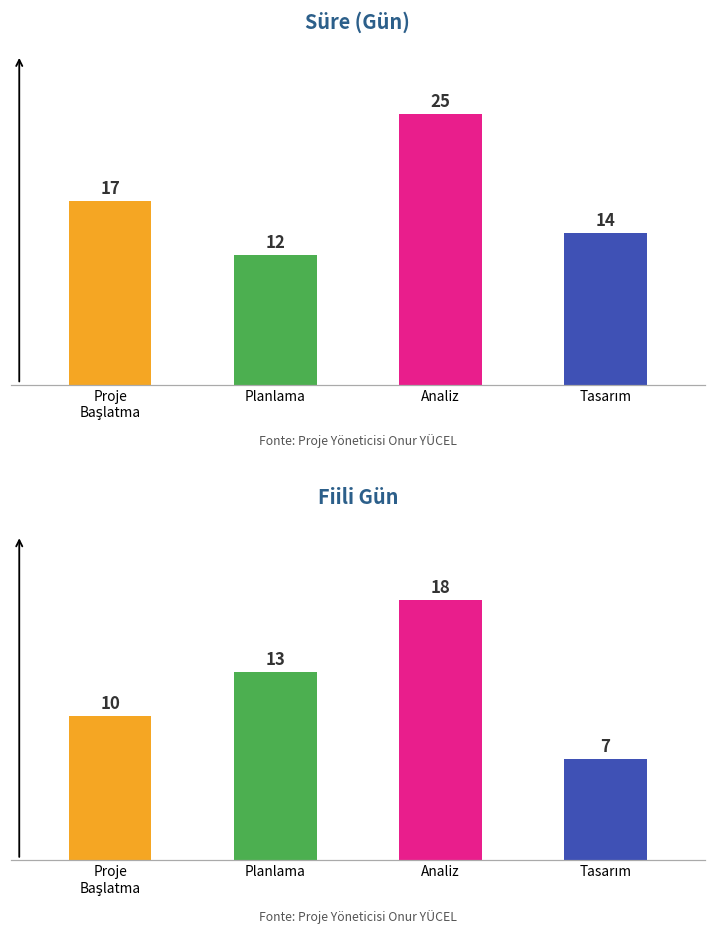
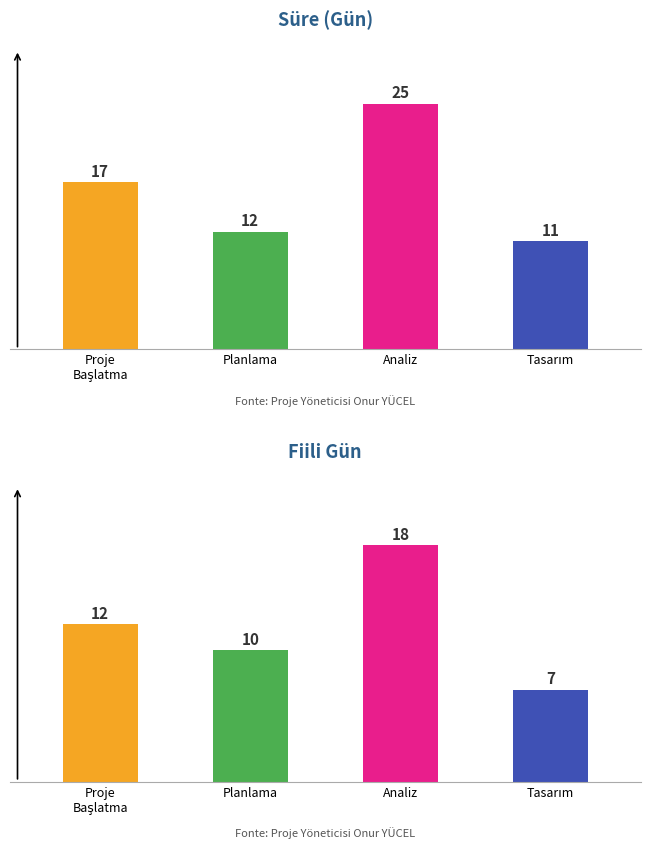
Süre (Gün), Tasarım: 14 -> 11
Fiili Gün, Proje Başlatma: 10 -> 12
Fiili Gün, Planlama: 13 -> 10
